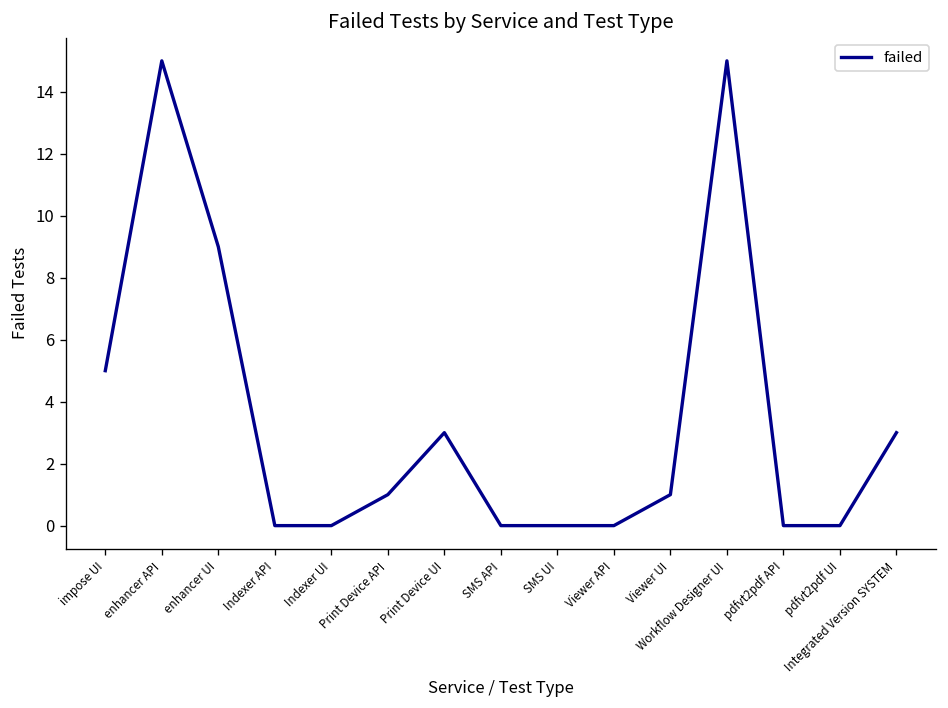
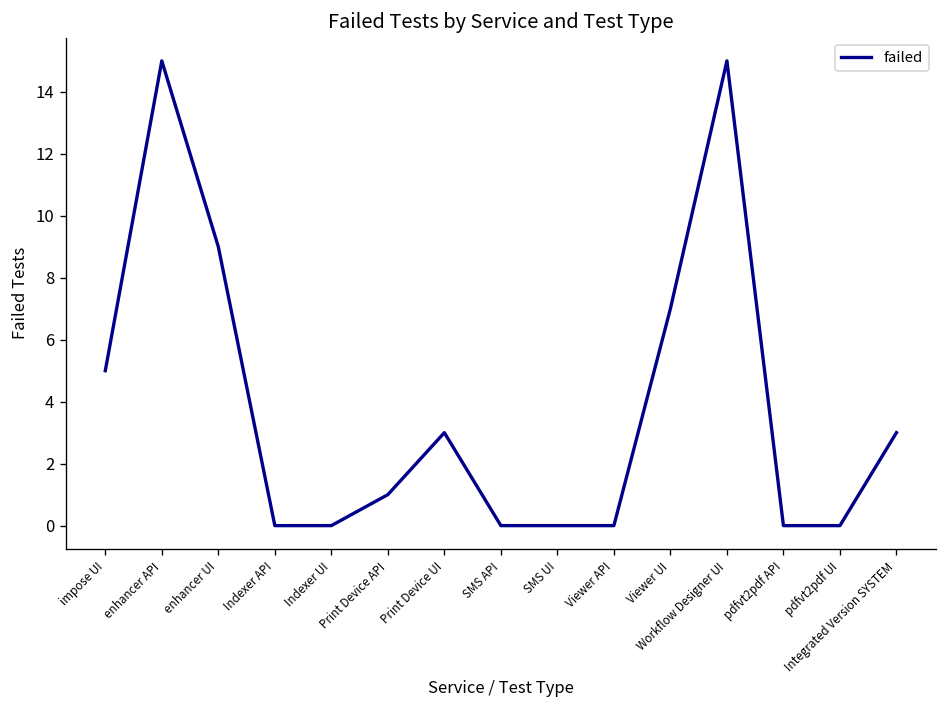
Viewer UI: 1 -> 7
